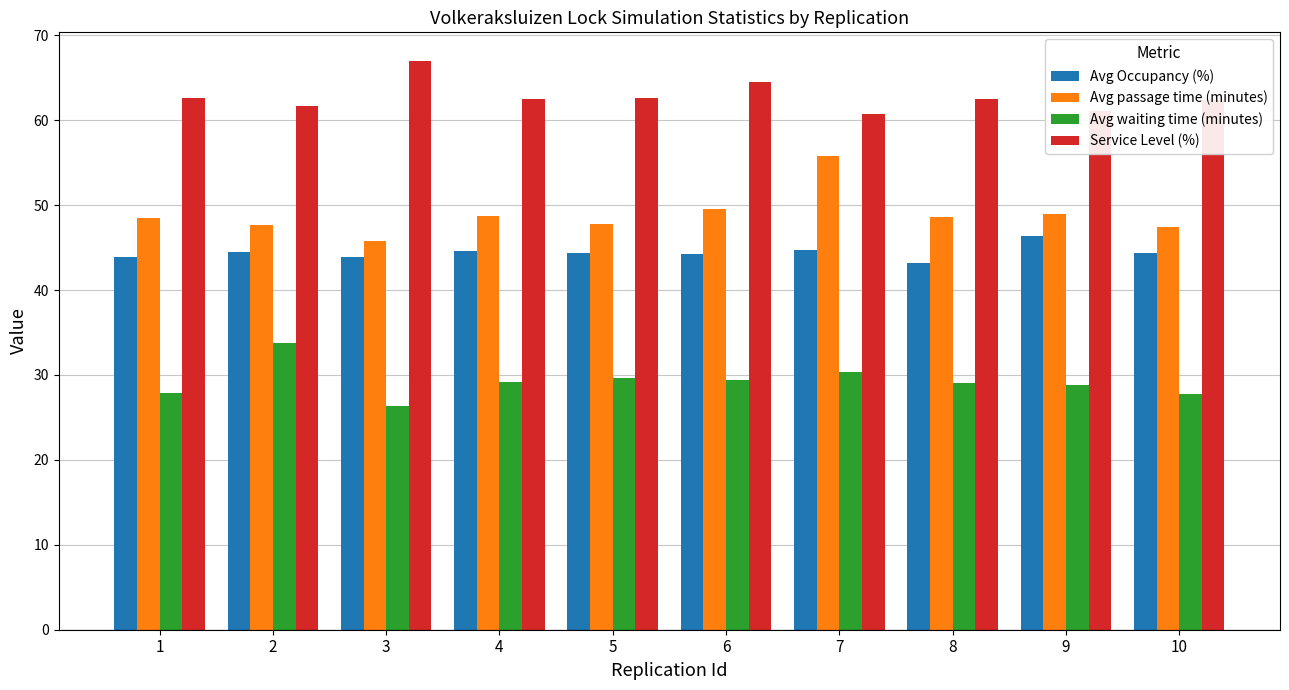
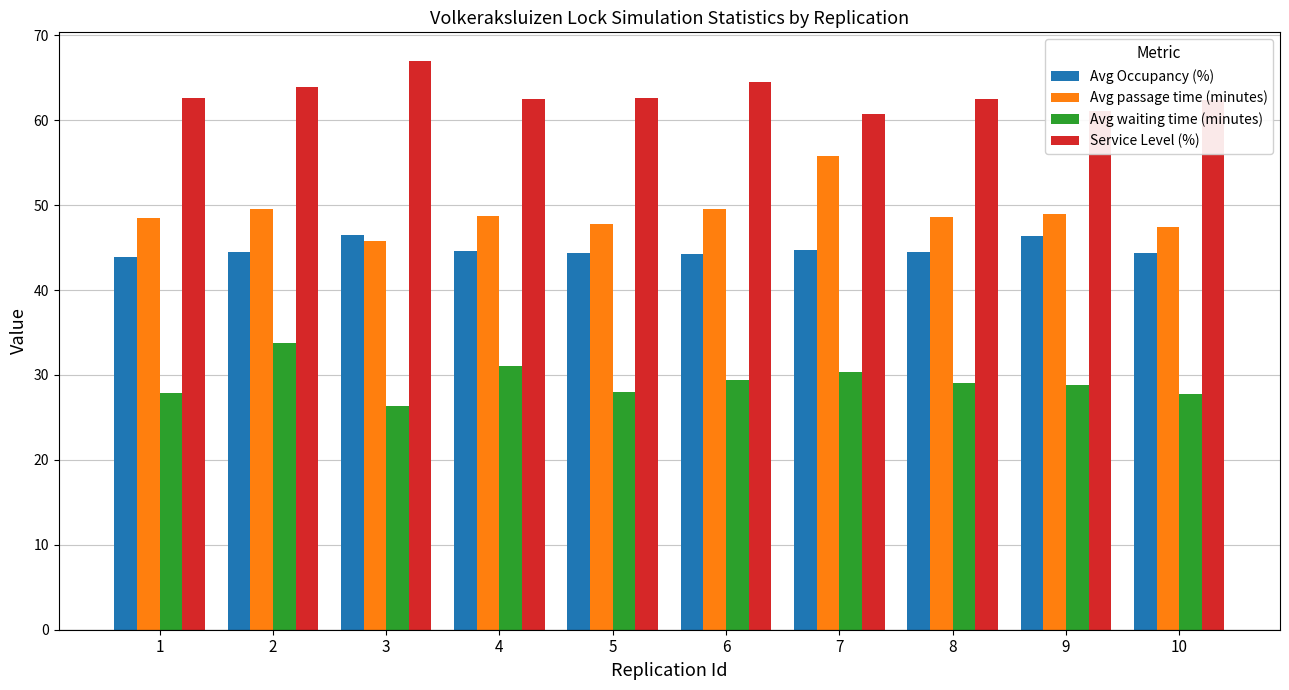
Avg passage time (minutes), 2: 48 -> 49
Service Level (%), 2: 62 -> 64
Avg Occupancy (%), 3: 44 -> 46
Avg waiting time (minutes), 4: 29 -> 31
Avg waiting time (minutes), 5: 30 -> 28
Avg Occupancy (%), 8: 43 -> 44
